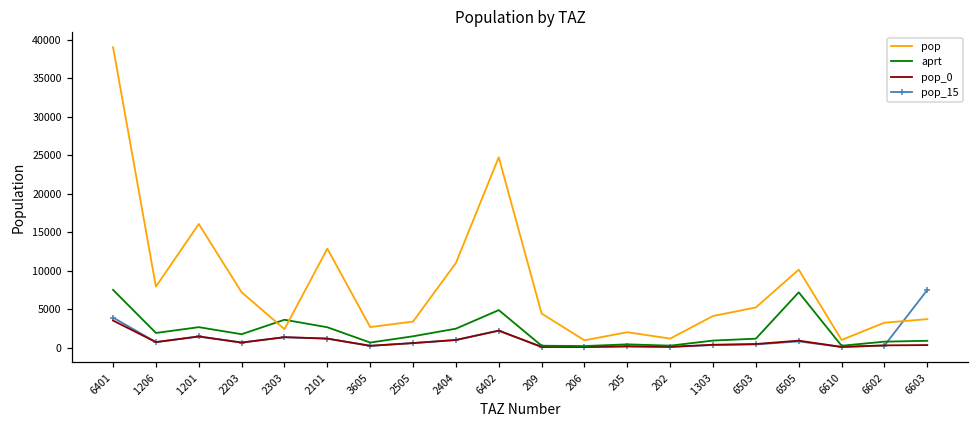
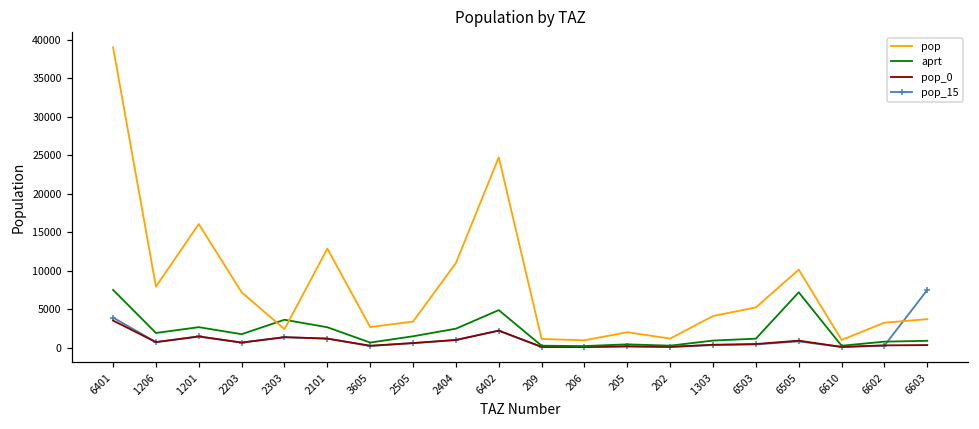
pop, 209: 4000 -> 1000
